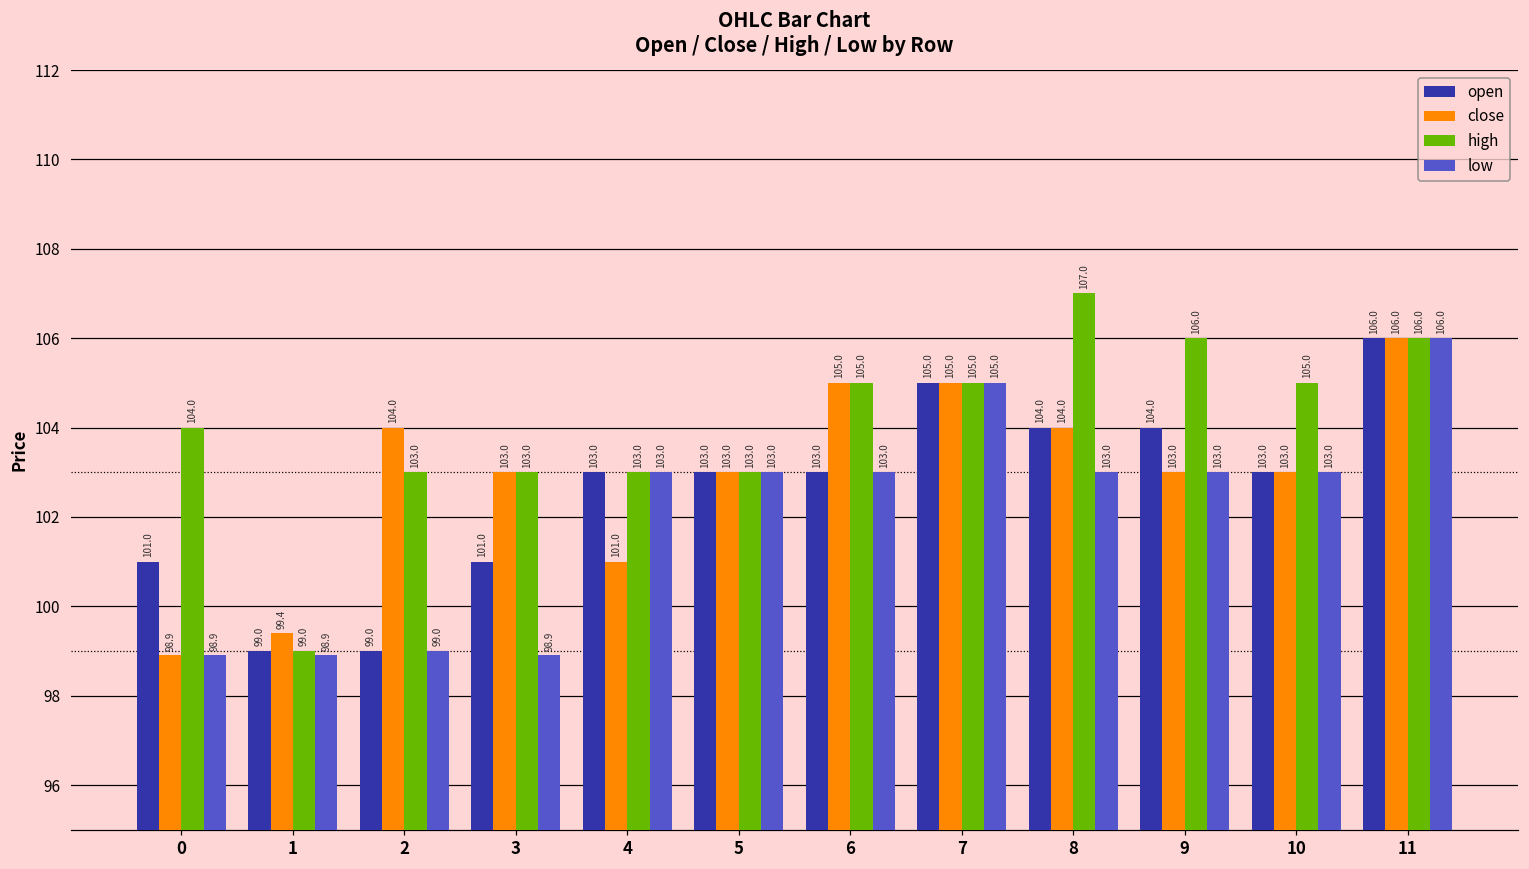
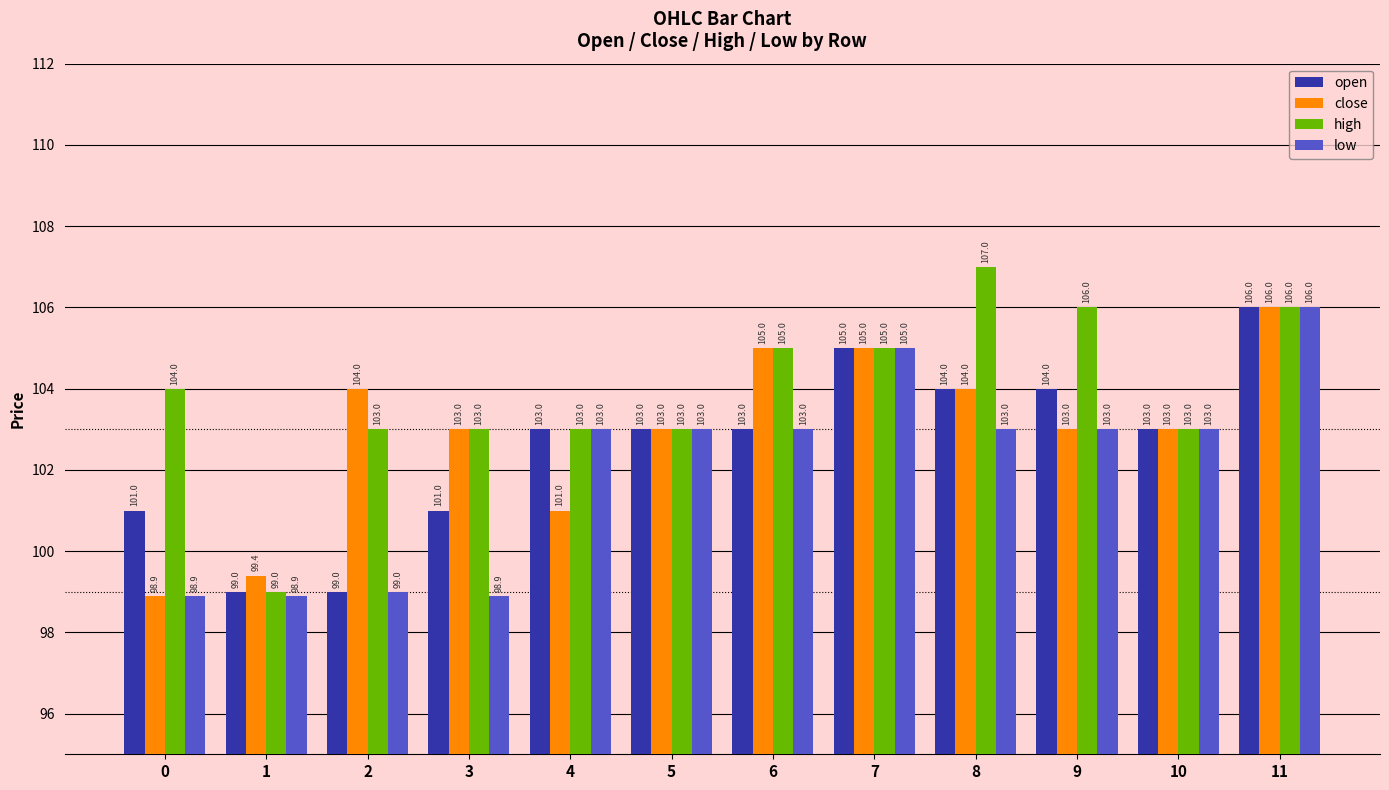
high, 10: 105.0 -> 103.0
